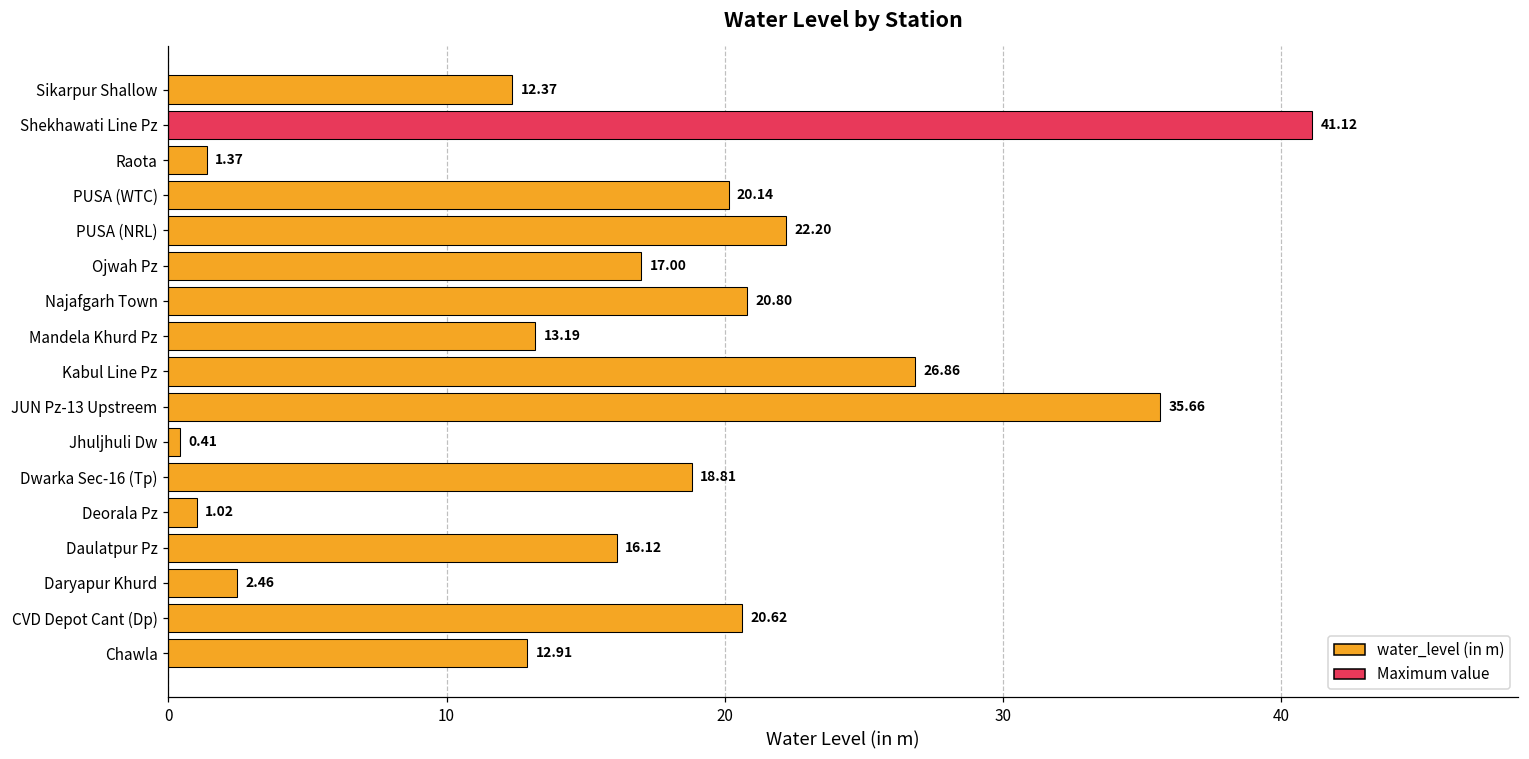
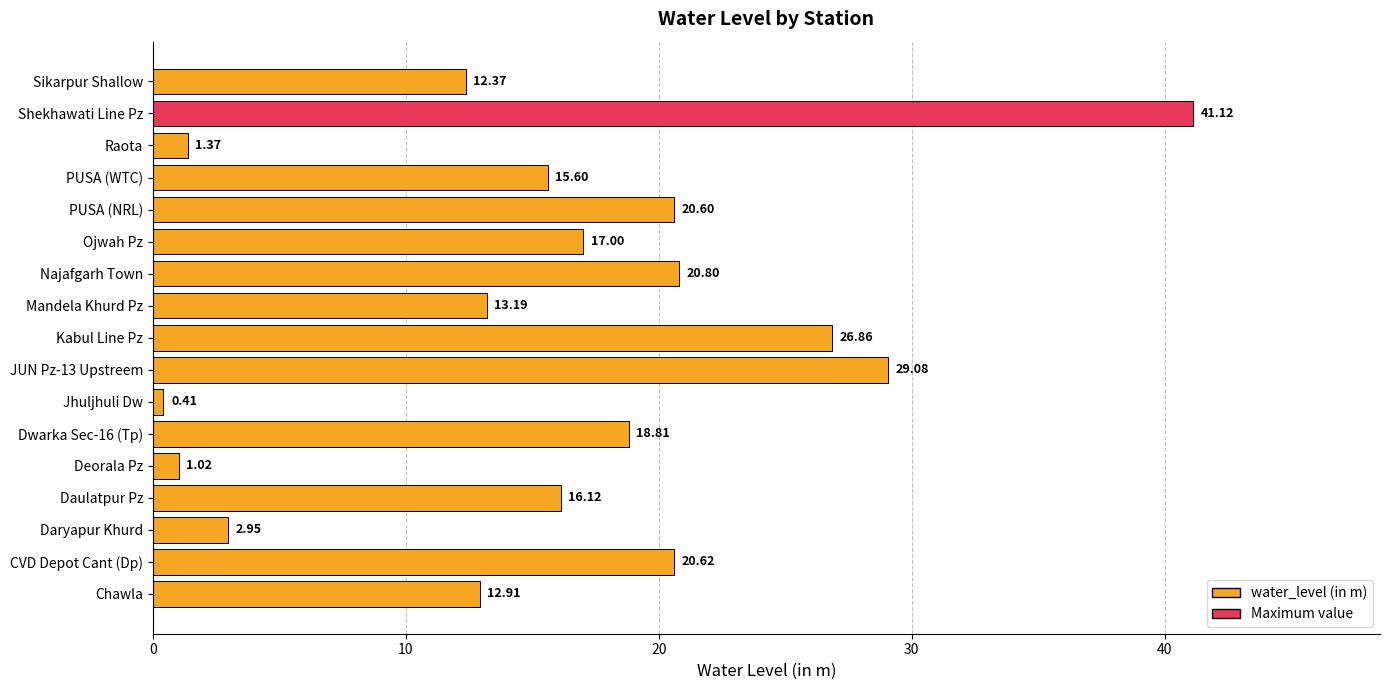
PUSA (WTC): 20.14 -> 15.60
PUSA (NRL): 22.20 -> 20.60
JUN Pz-13 Upstreem: 35.66 -> 29.08
Daryapur Khurd: 2.46 -> 2.95
